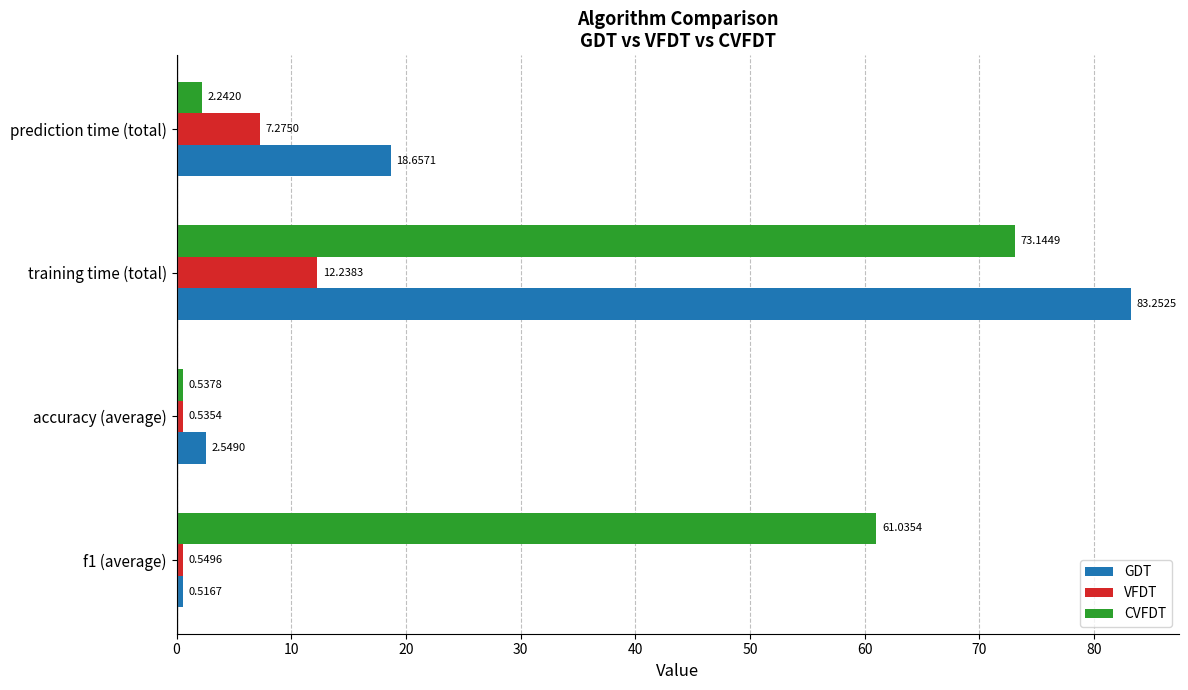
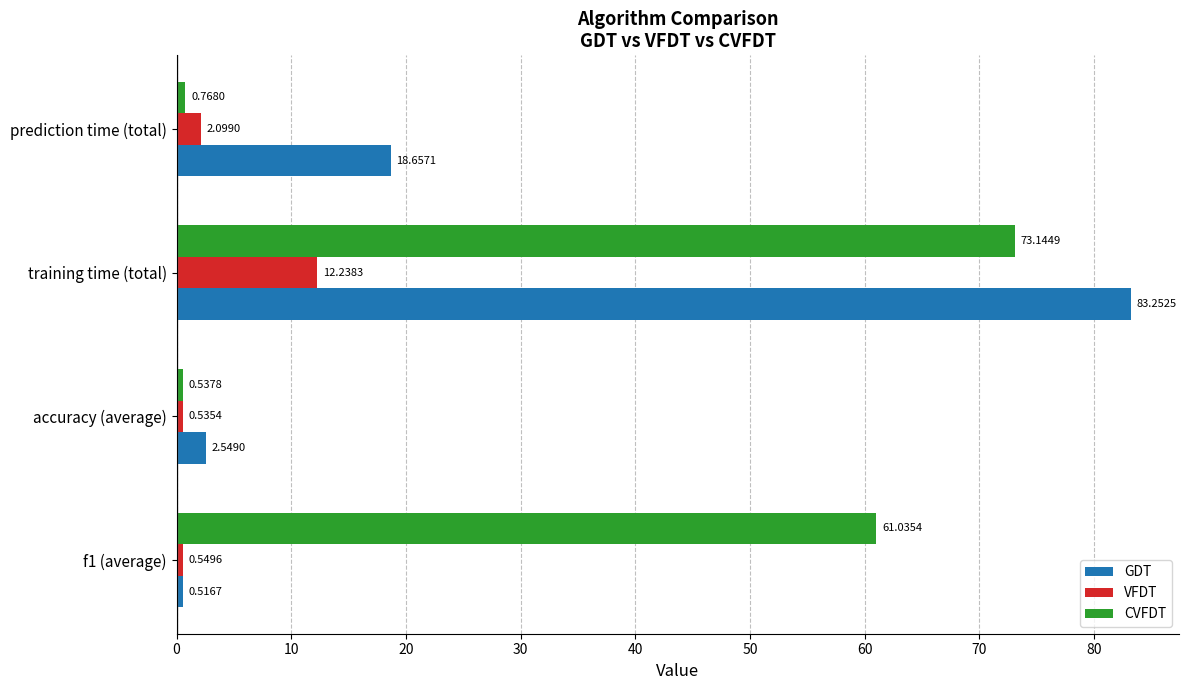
CVFDT, prediction time (total): 2.2420 -> 0.7680
VFDT, prediction time (total): 7.2750 -> 2.0990
